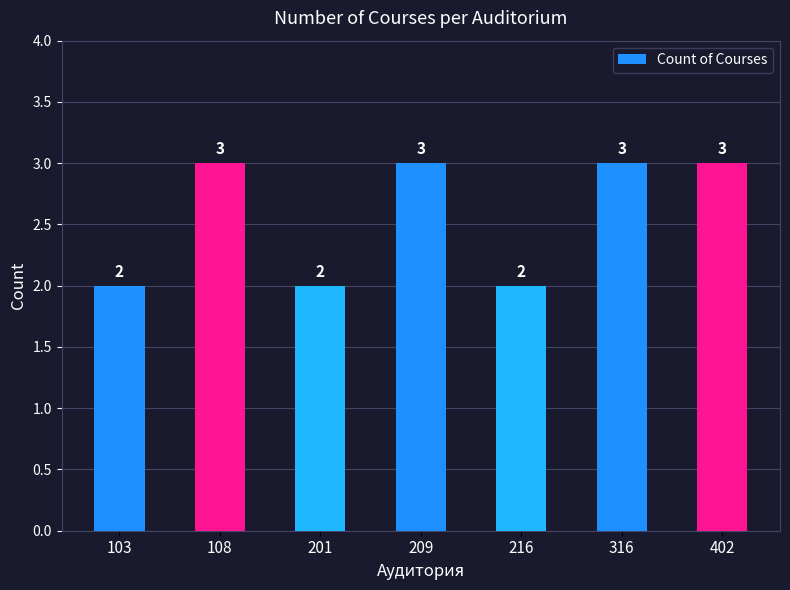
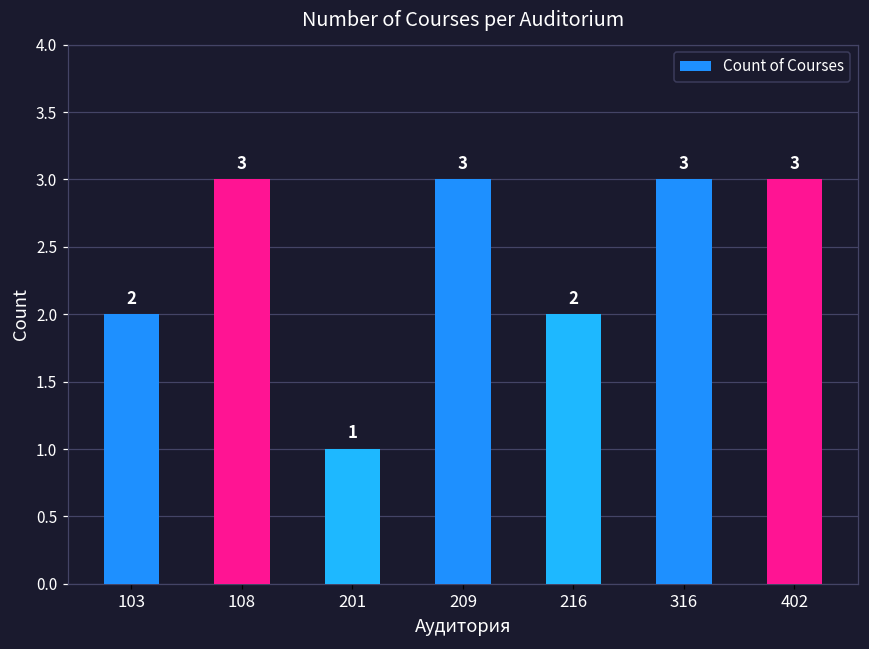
201: 2 -> 1
